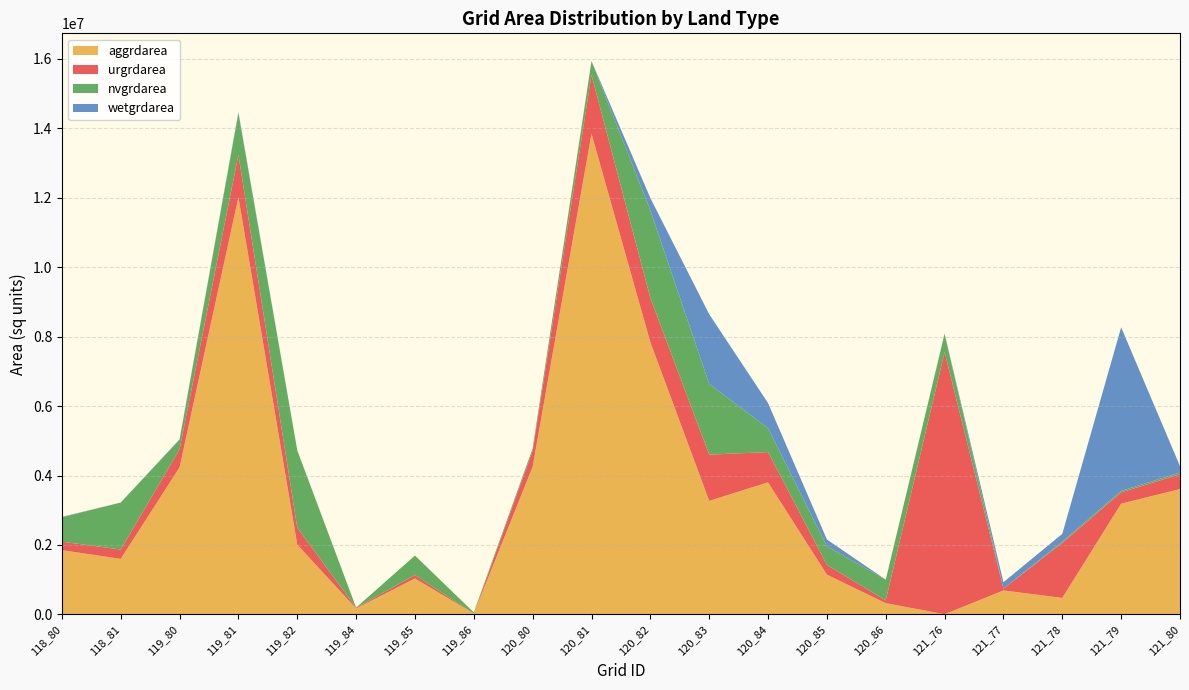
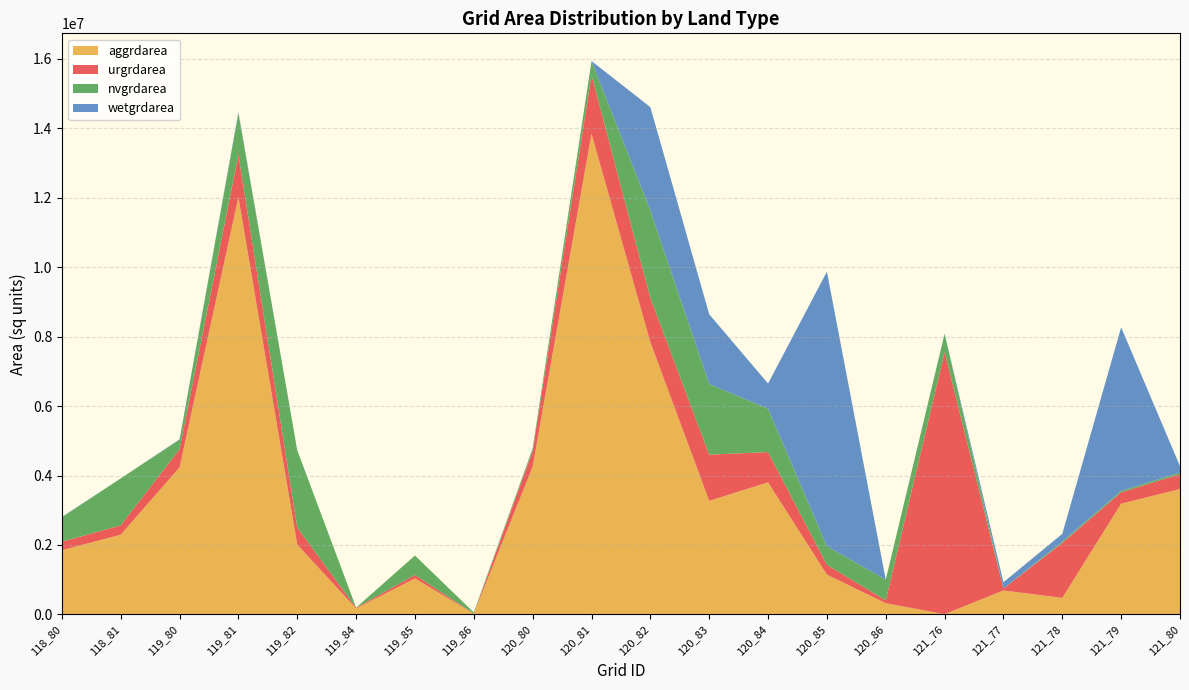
aggrdarea, 118_81: 1600000 -> 2300000
wetgrdarea, 120_82: 400000 -> 3000000
nvgrdarea, 120_84: 700000 -> 1300000
wetgrdarea, 120_85: 200000 -> 7900000
